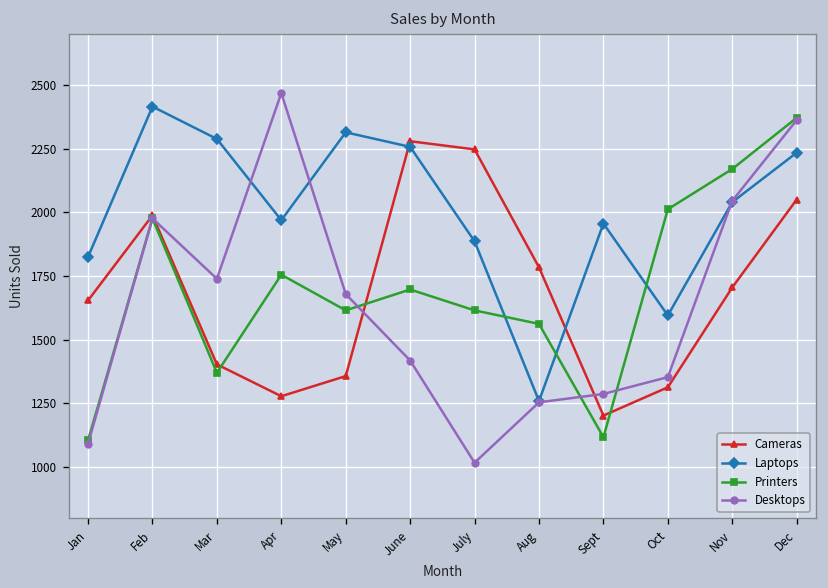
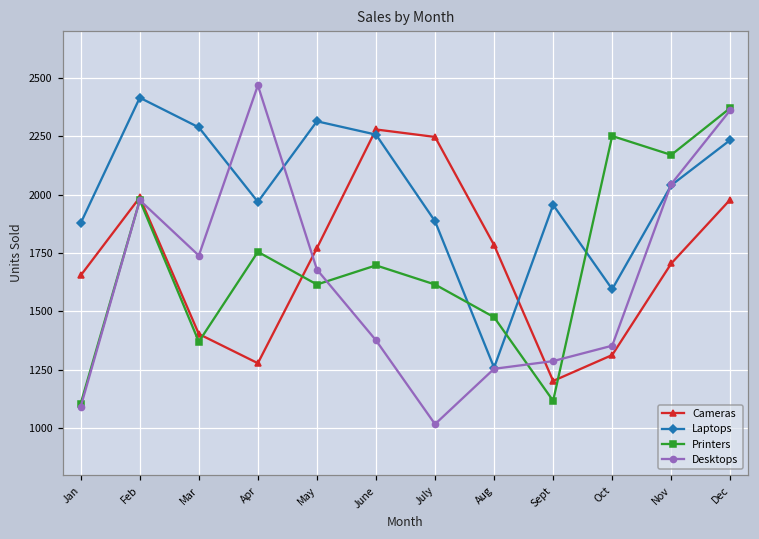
Laptops, Jan: 1830 -> 1880
Cameras, May: 1360 -> 1770
Desktops, June: 1420 -> 1380
Printers, Aug: 1560 -> 1480
Printers, Oct: 2010 -> 2250
Cameras, Dec: 2050 -> 1980
